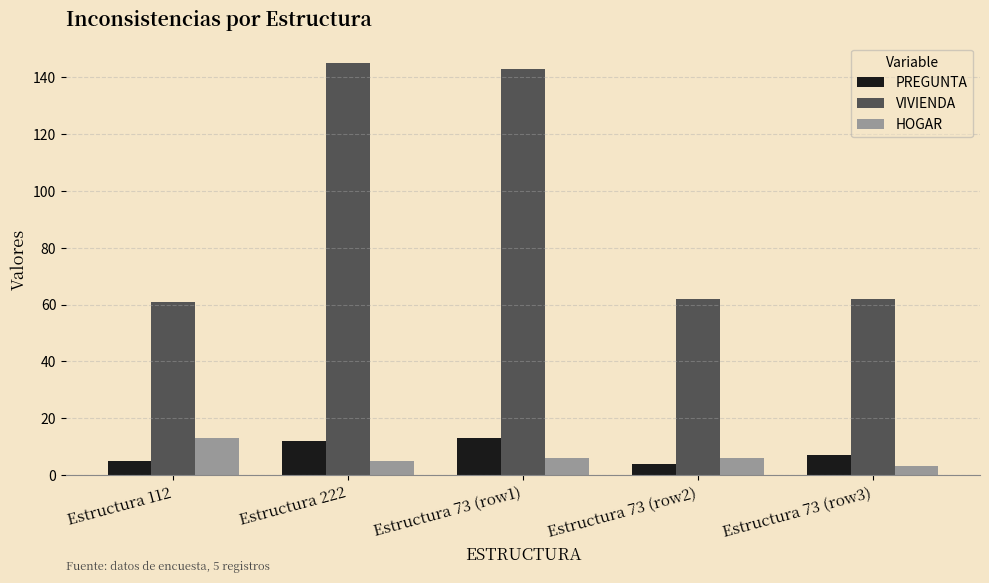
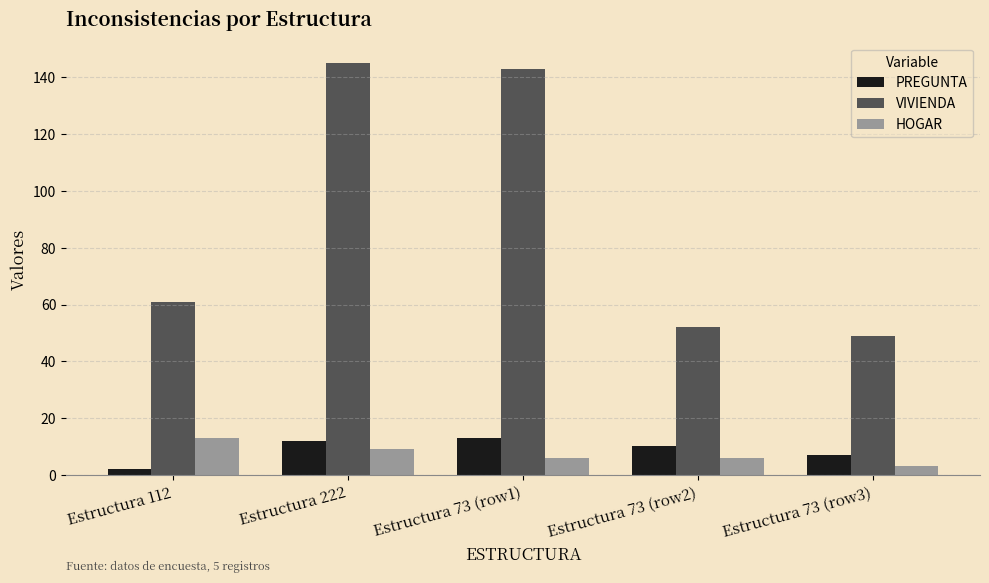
PREGUNTA, Estructura 112: 5 -> 2
HOGAR, Estructura 222: 5 -> 9
PREGUNTA, Estructura 73 (row2): 4 -> 10
VIVIENDA, Estructura 73 (row2): 62 -> 52
VIVIENDA, Estructura 73 (row3): 62 -> 49
